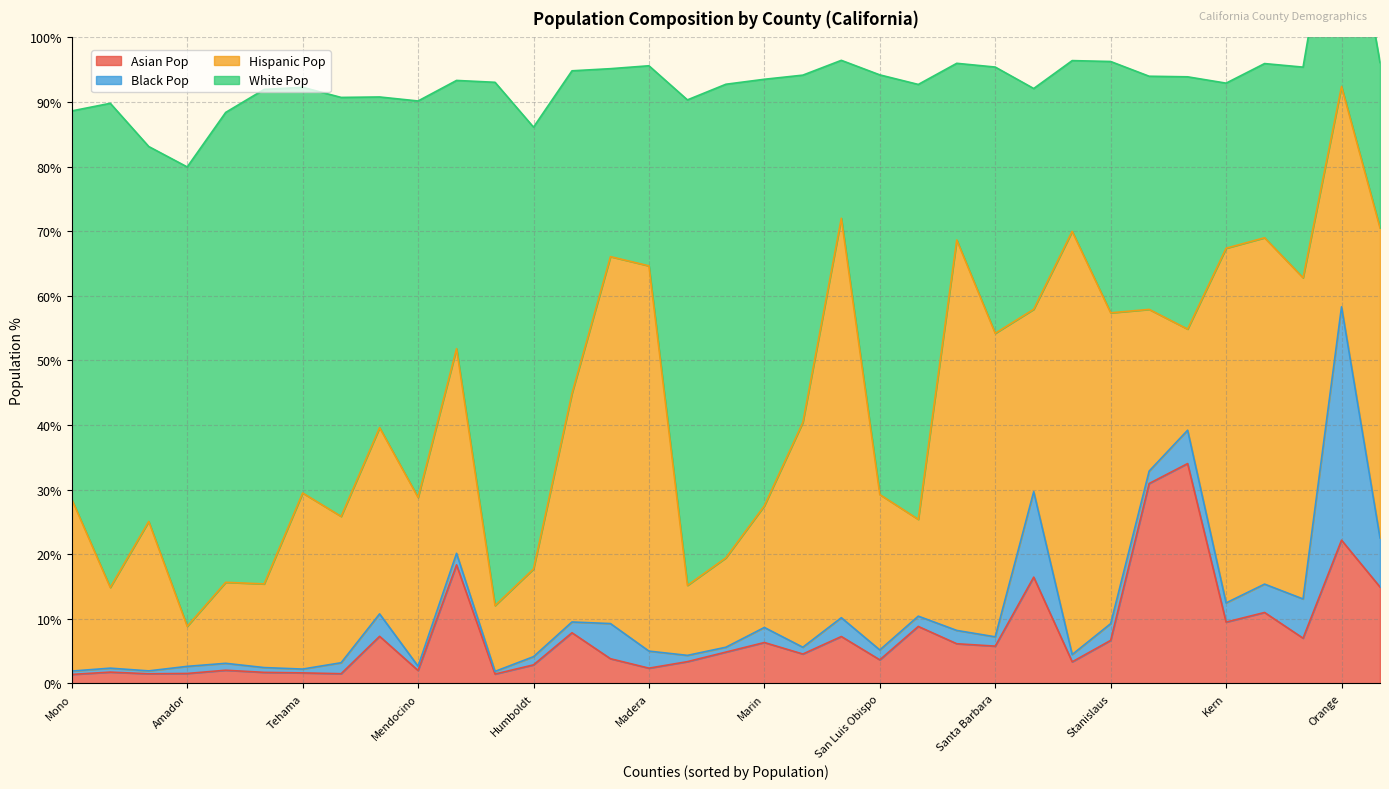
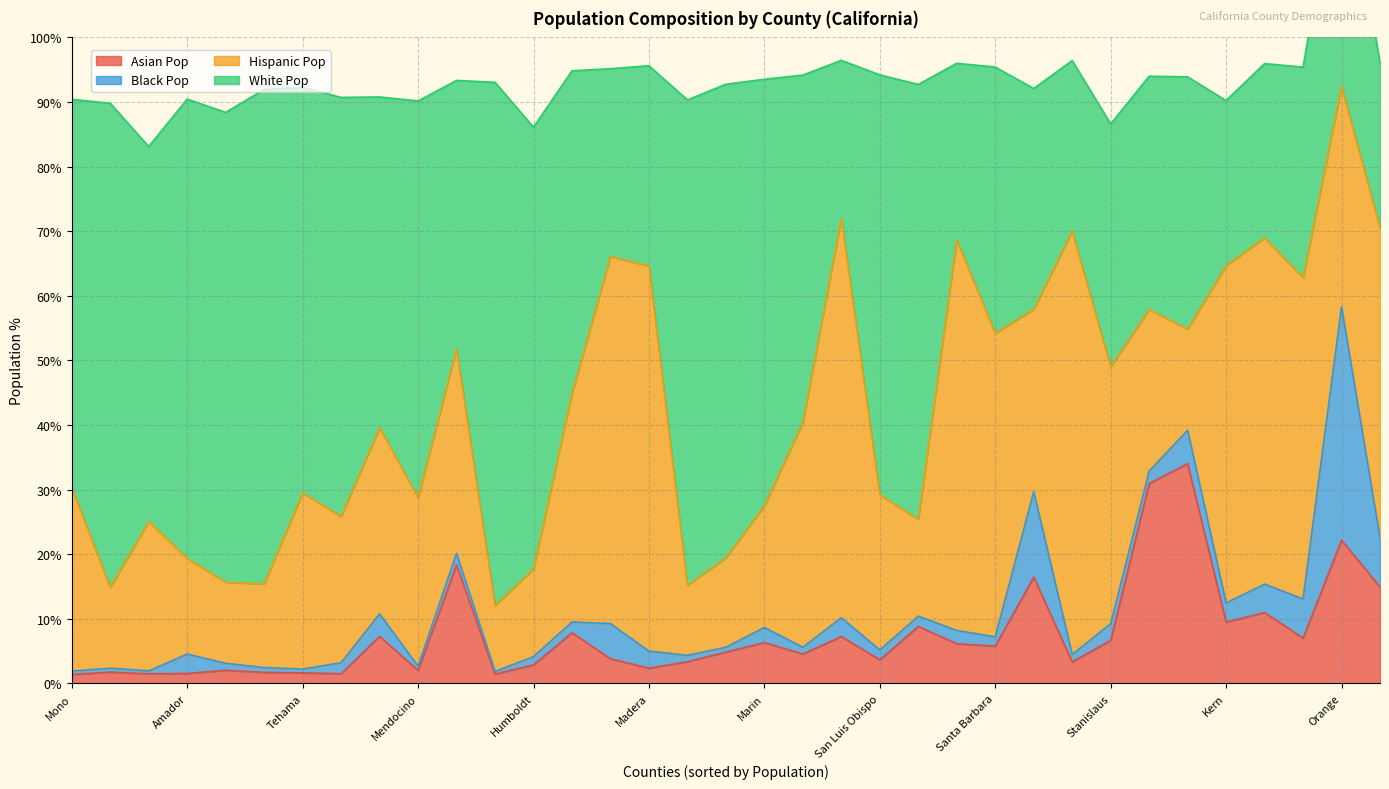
Hispanic Pop, Mono: 27% -> 28%
Black Pop, Amador: 1% -> 3%
Hispanic Pop, Amador: 6% -> 15%
Hispanic Pop, Stanislaus: 48% -> 40%
White Pop, Stanislaus: 39% -> 38%
Hispanic Pop, Kern: 55% -> 52%
